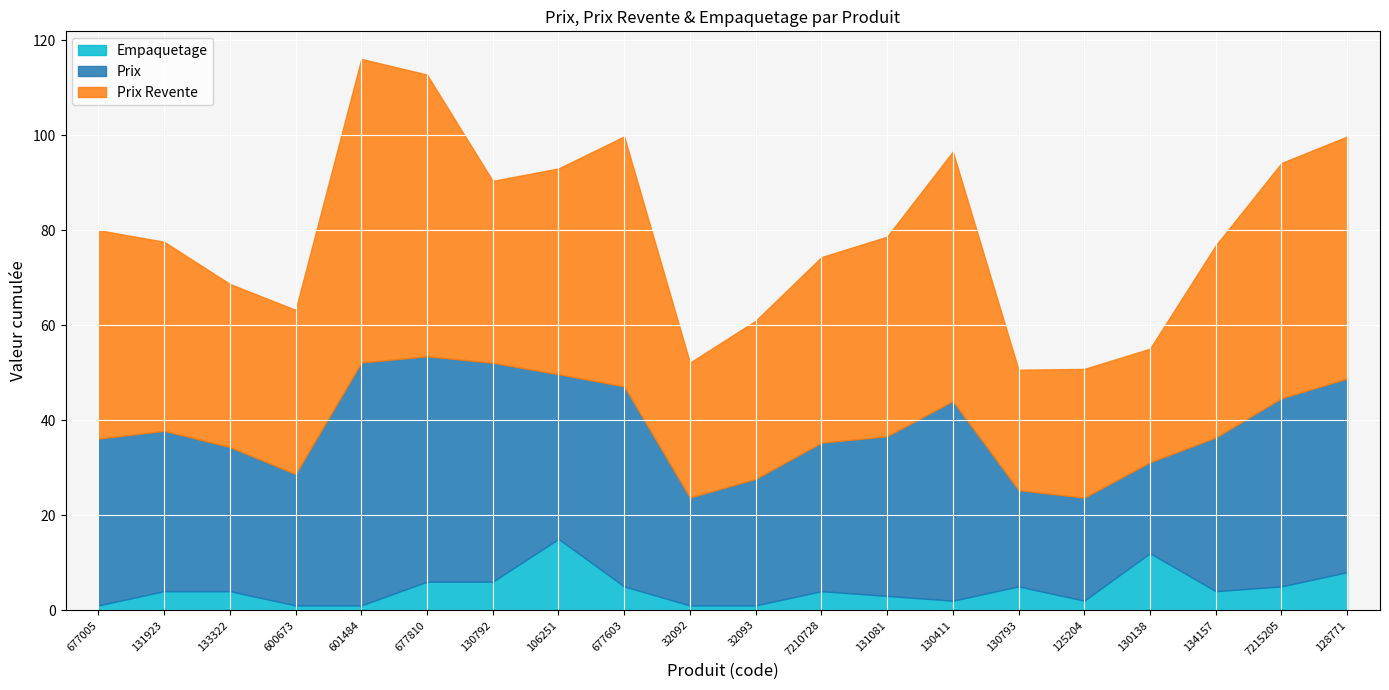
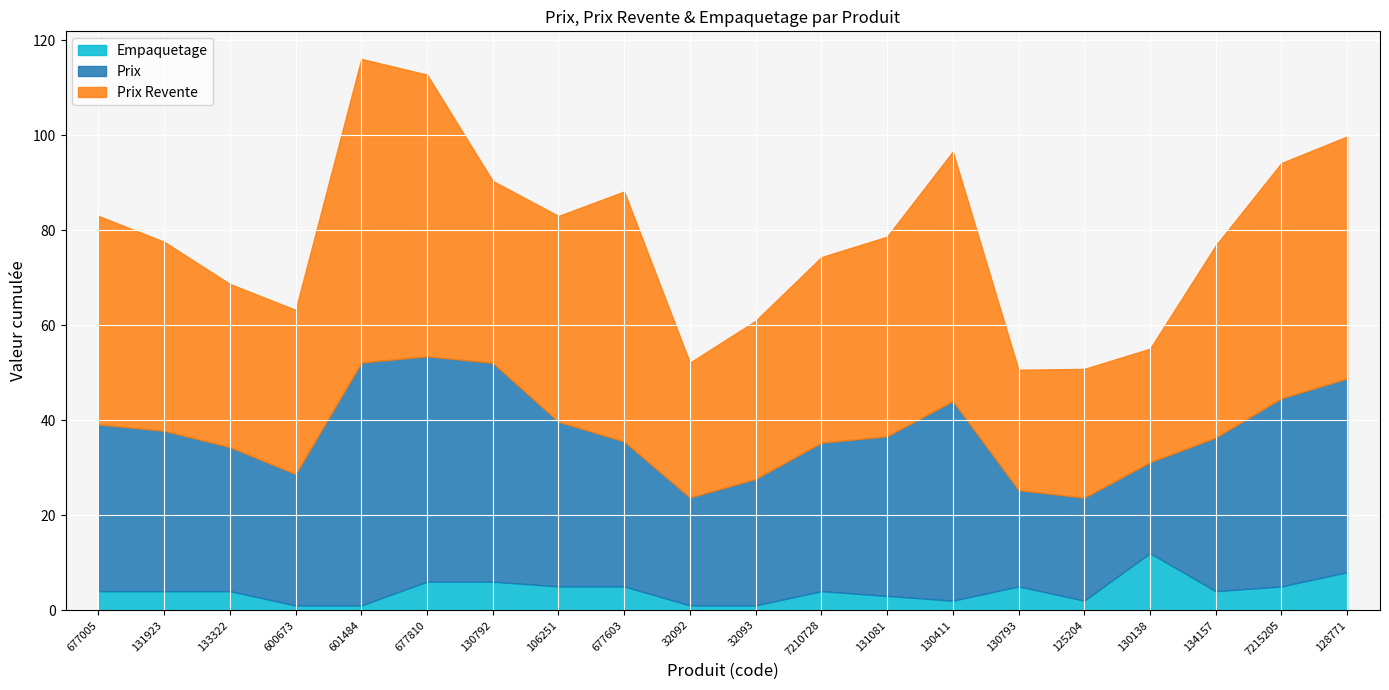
Empaquetage, 677005: 1 -> 4
Empaquetage, 106251: 15 -> 5
Prix, 677603: 42 -> 31
